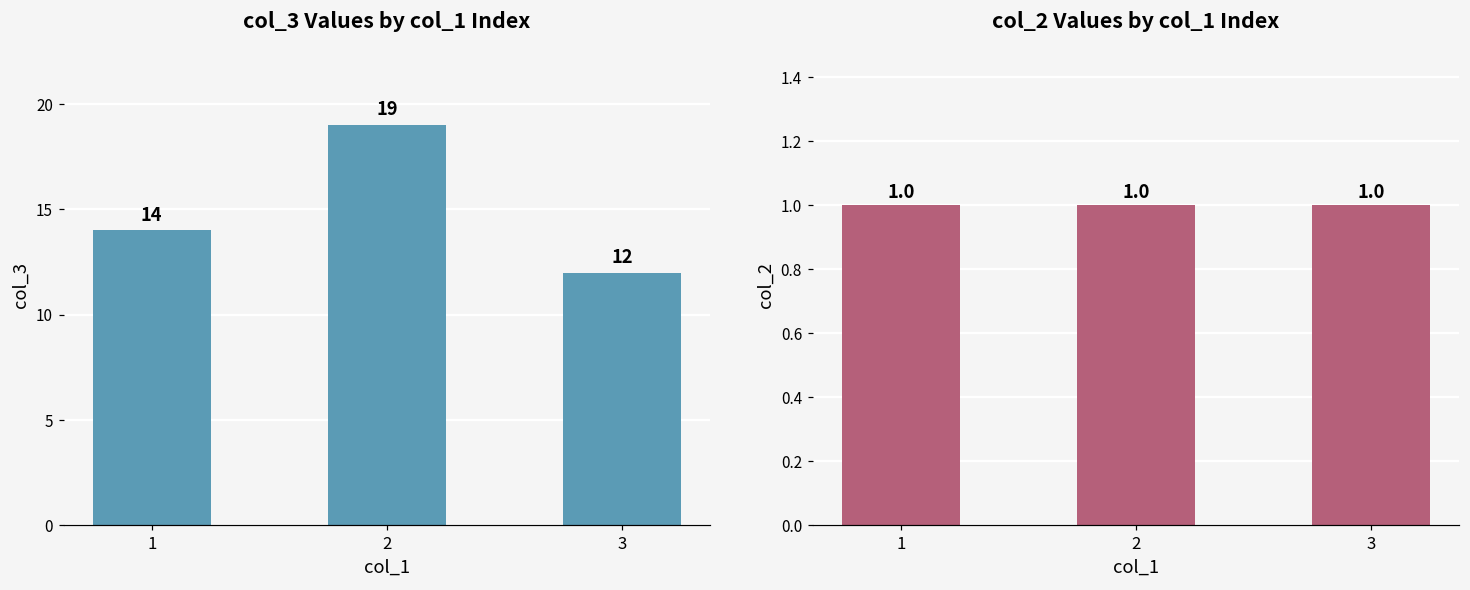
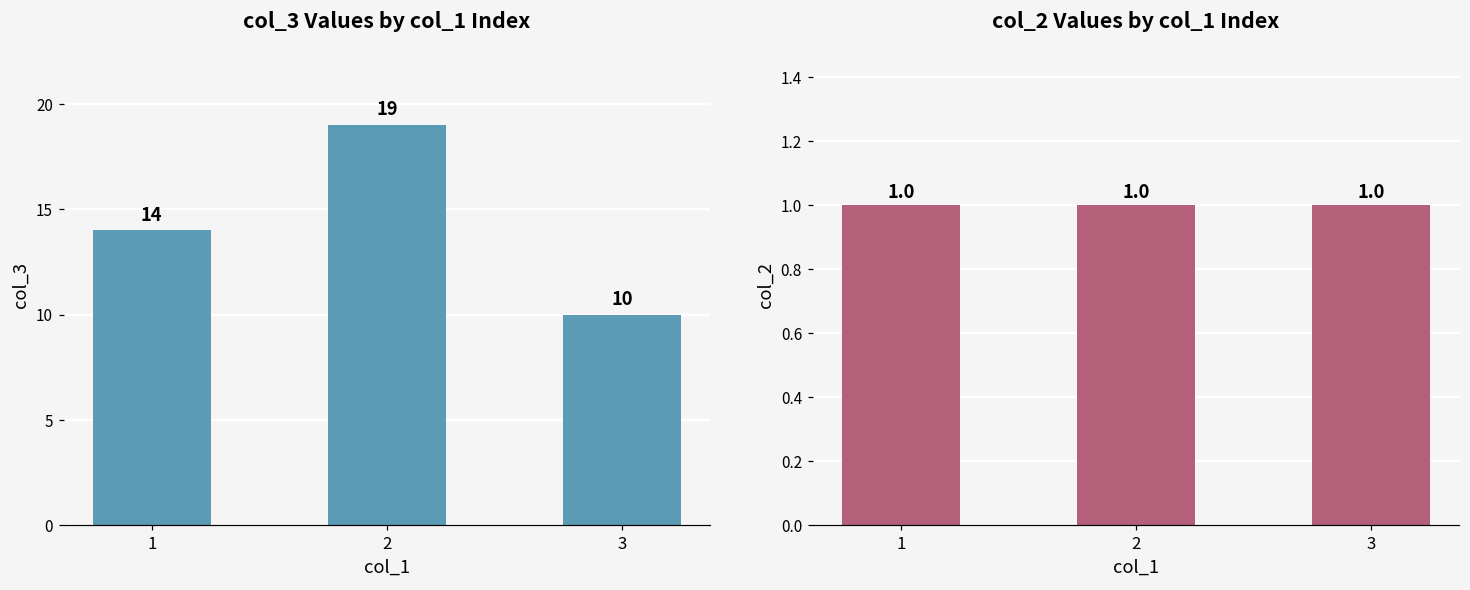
col_3 Values by col_1 Index, 3: 12 -> 10
